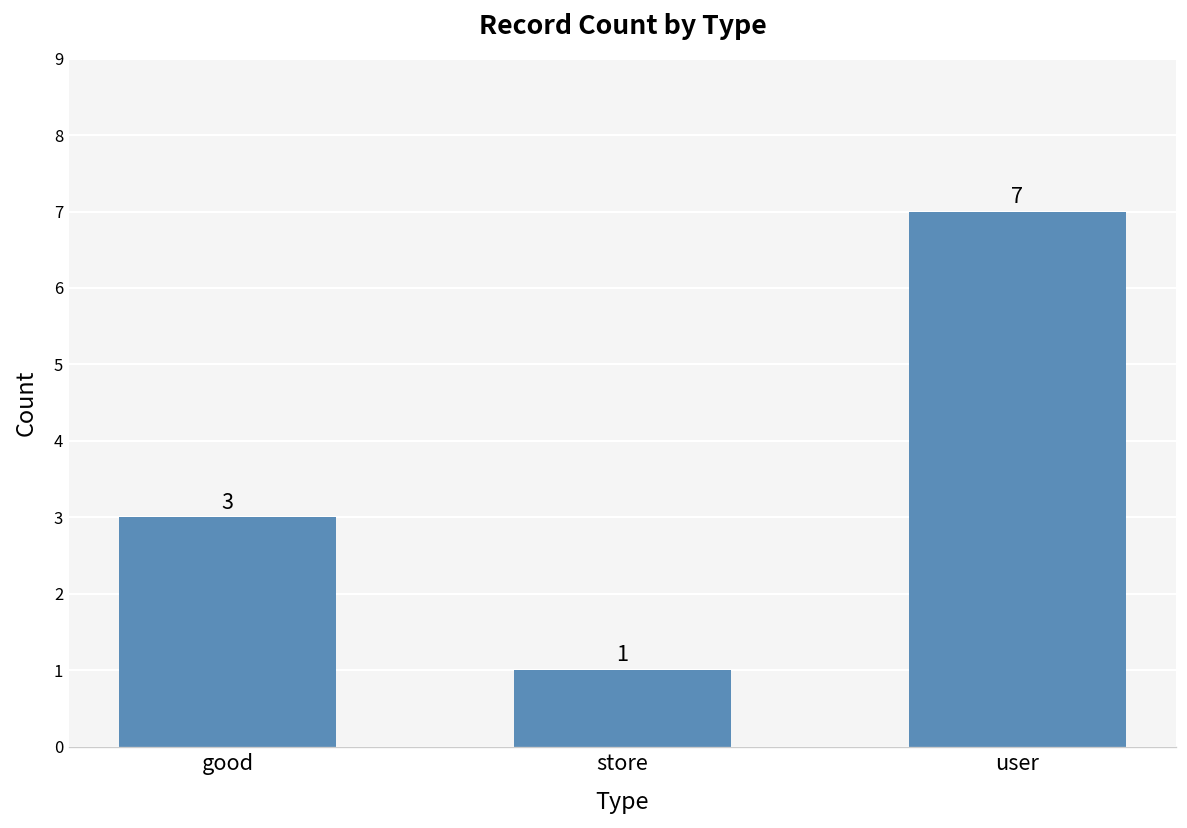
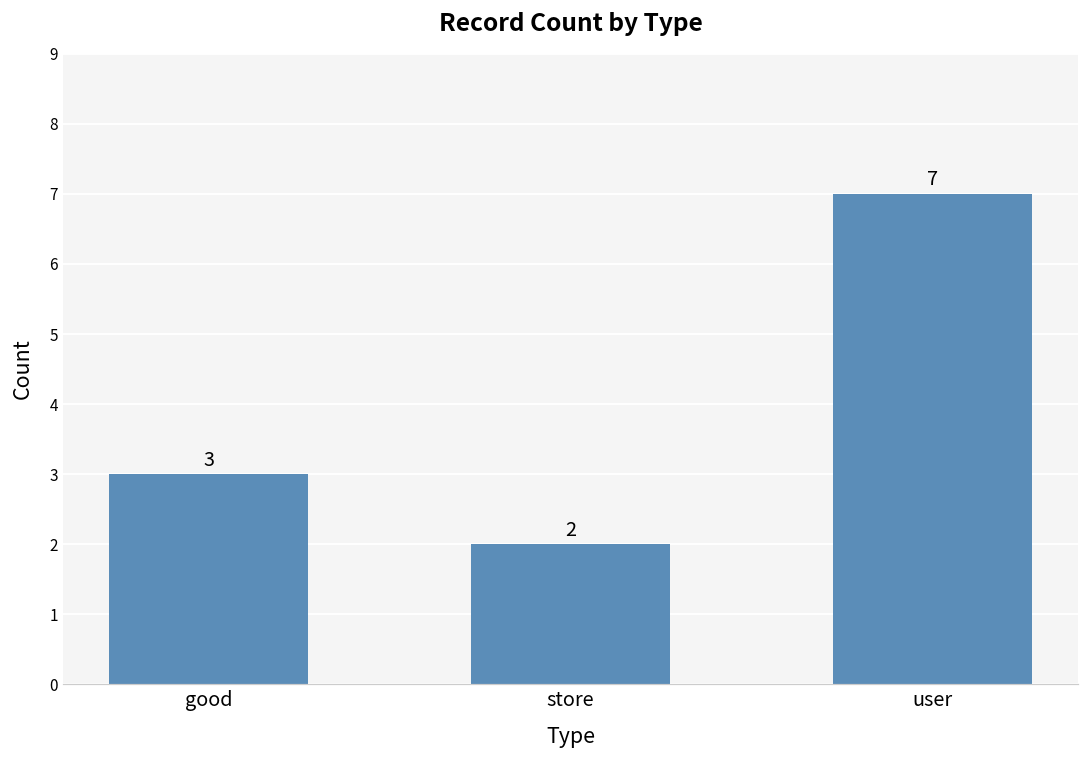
store: 1 -> 2
